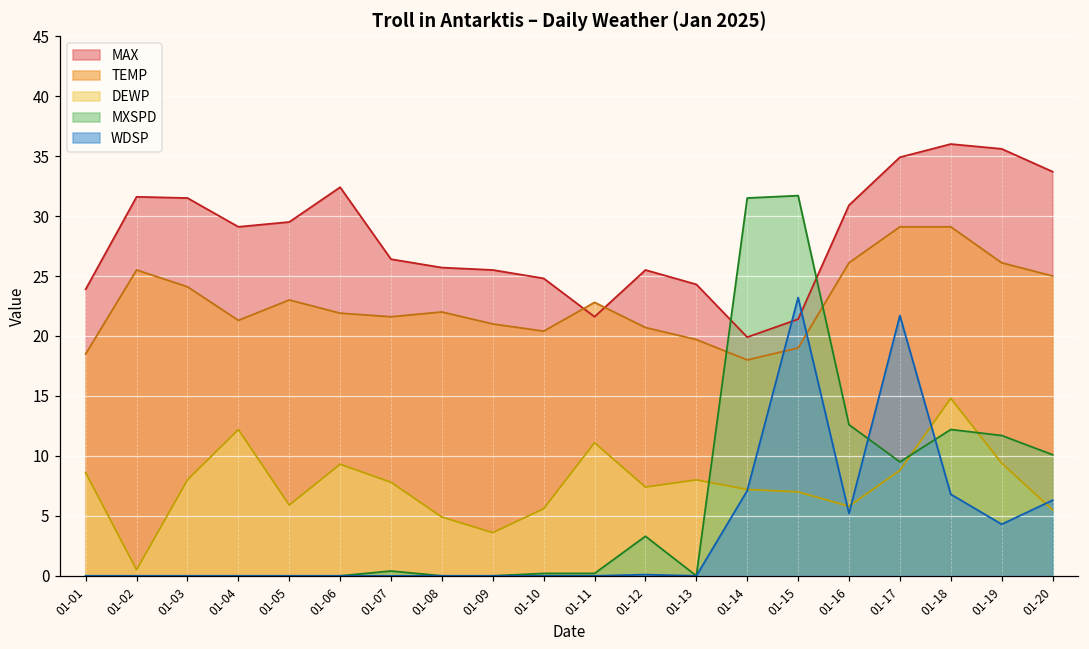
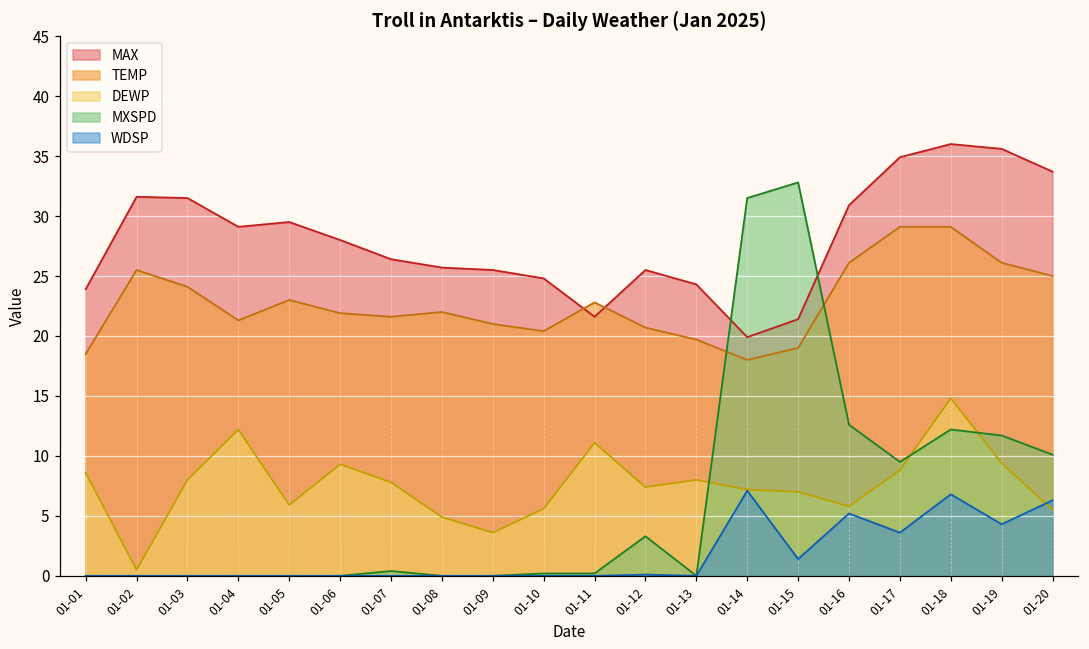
MAX, 01-06: 32.4 -> 28.0
MXSPD, 01-15: 31.7 -> 32.8
WDSP, 01-15: 23.2 -> 1.4
WDSP, 01-17: 21.7 -> 3.6
